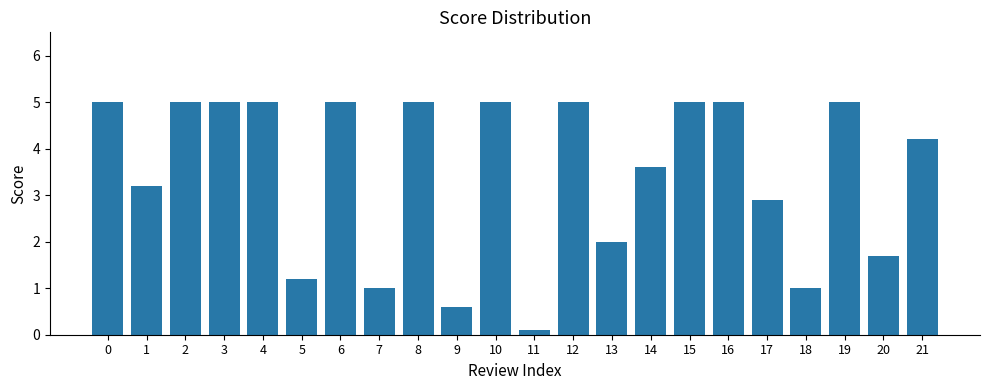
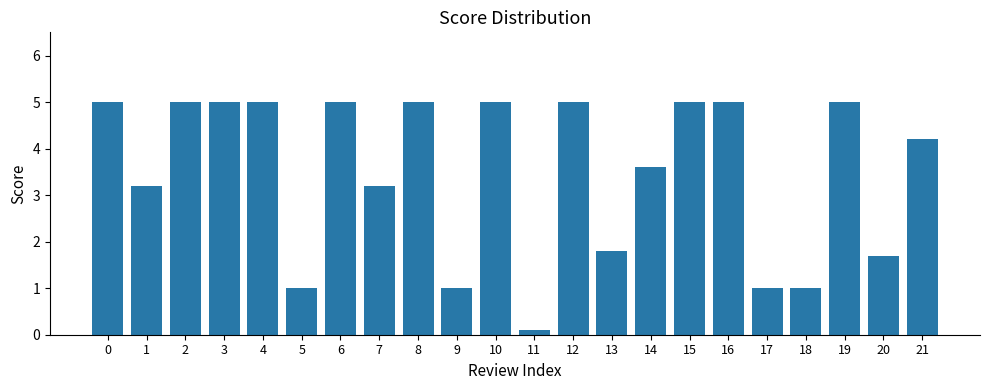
5: 1.2 -> 1.0
7: 1.0 -> 3.2
9: 0.6 -> 1.0
13: 2.0 -> 1.8
17: 2.9 -> 1.0
